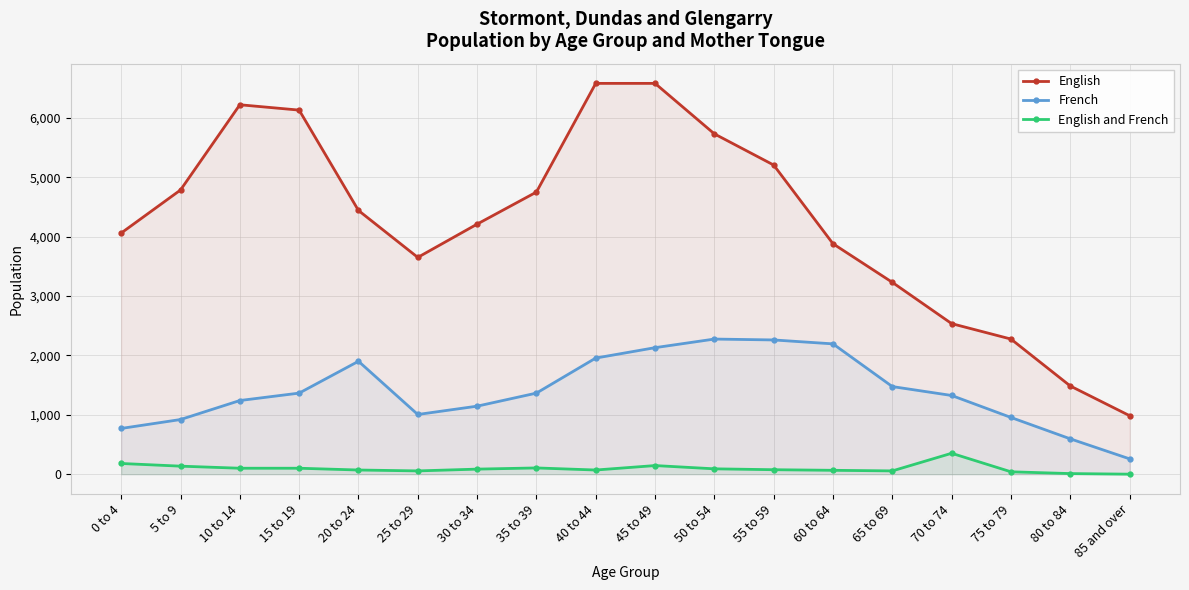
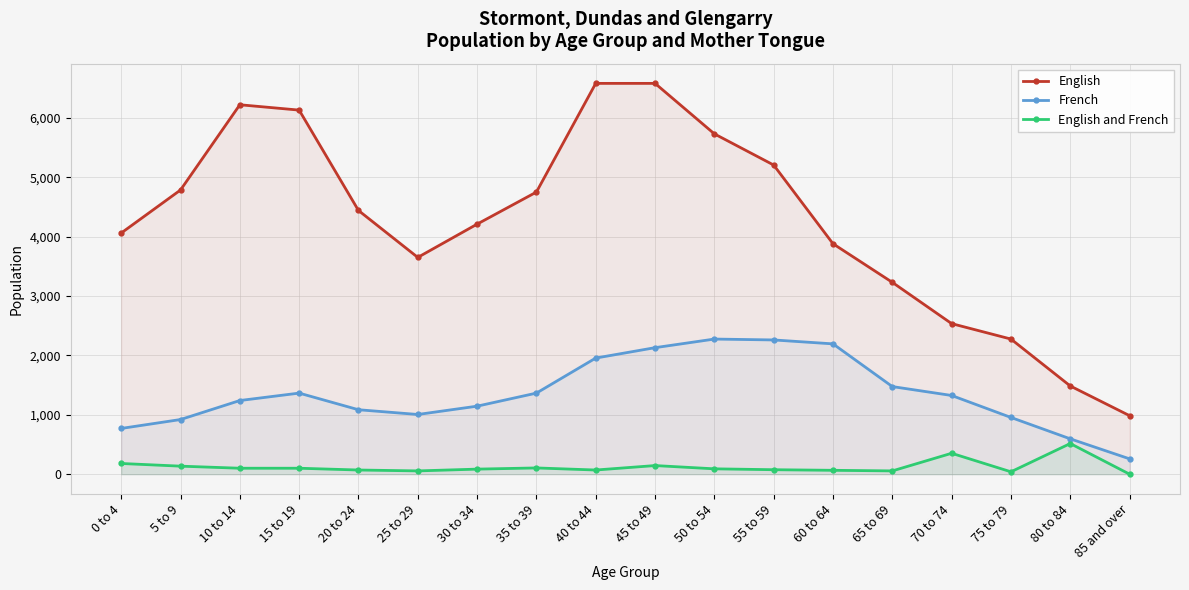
French, 20 to 24: 1,900 -> 1,100
English and French, 80 to 84: 0 -> 500
